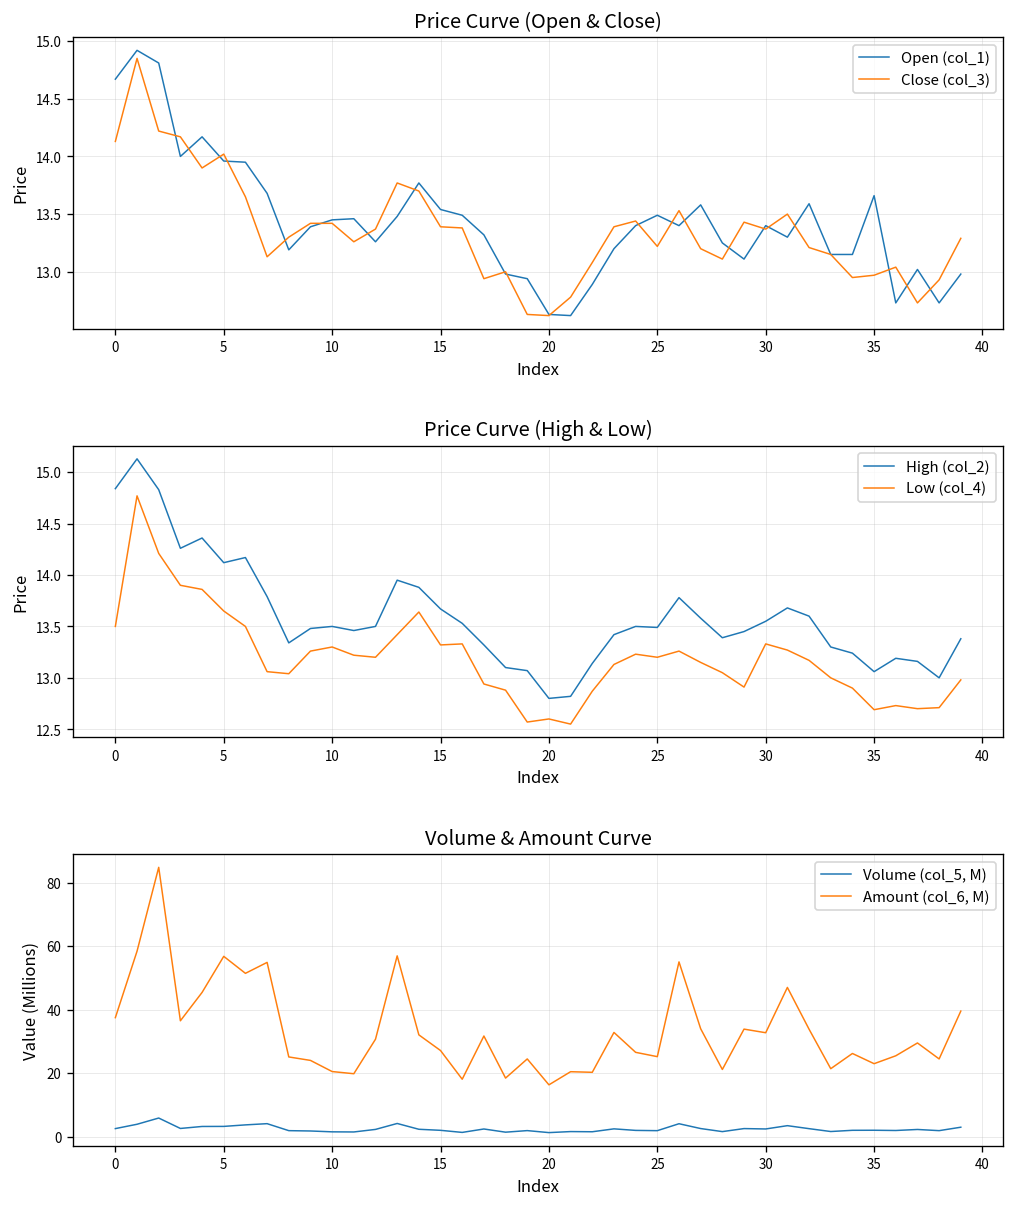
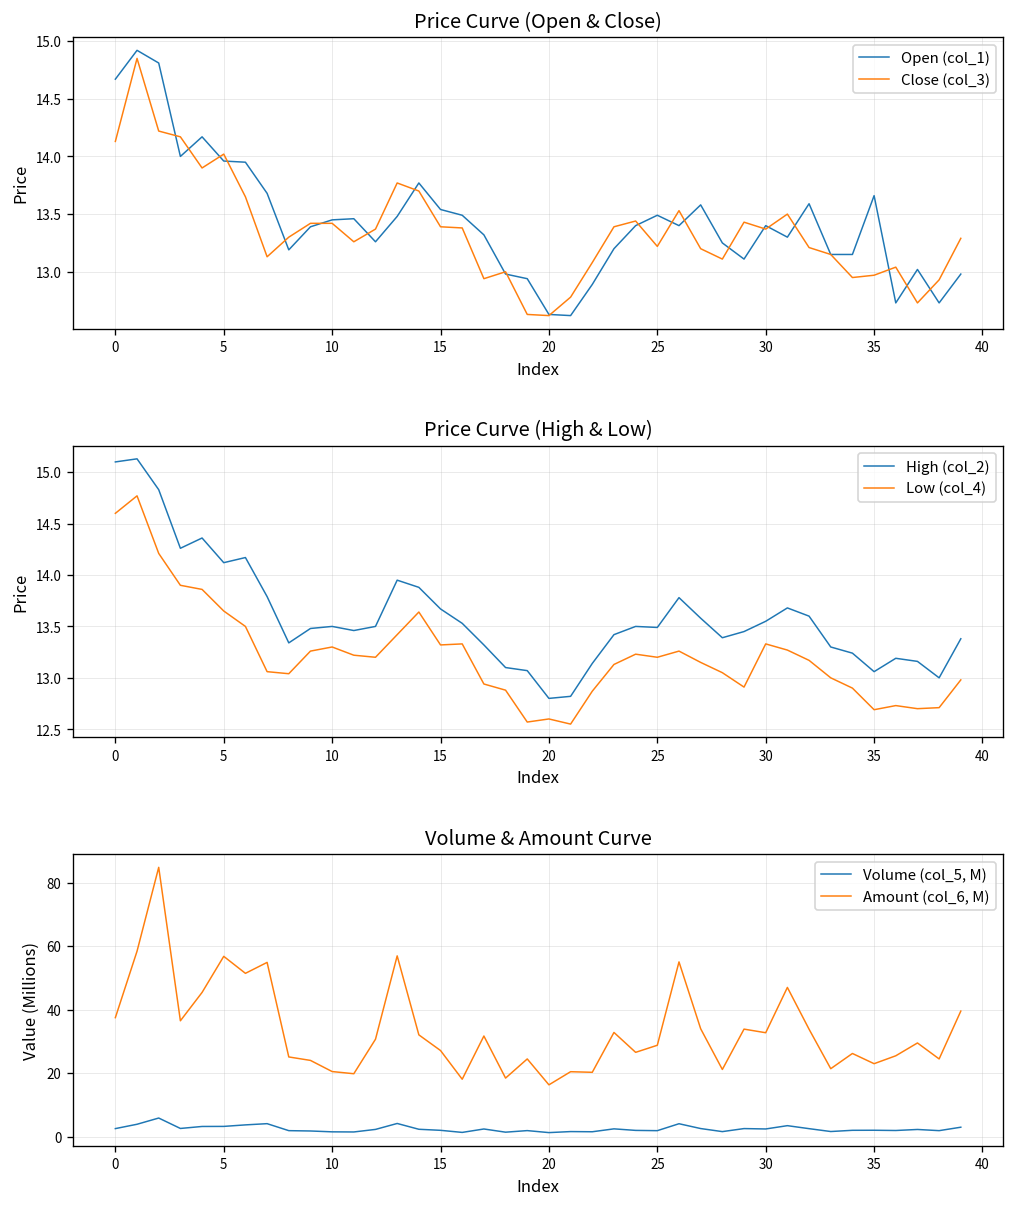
Price Curve (High & Low), High (col_2), 0: 14.8 -> 15.1
Price Curve (High & Low), Low (col_4), 0: 13.5 -> 14.6
Volume & Amount Curve, Amount (col_6, M), 25: 25 -> 29
